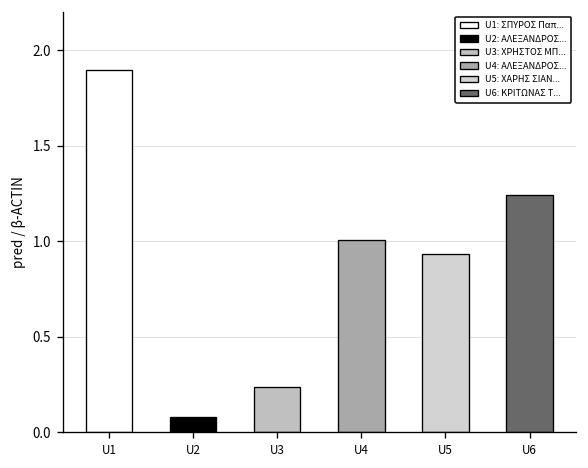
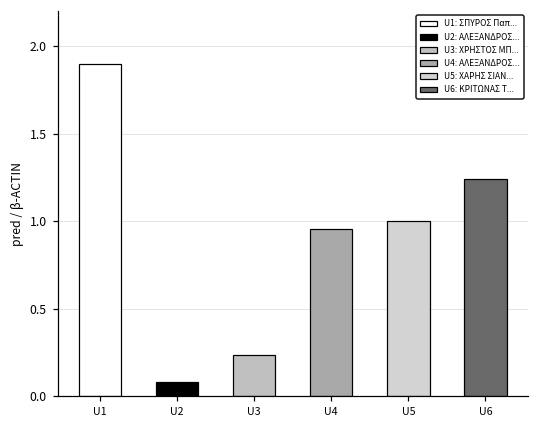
U4: 1.01 -> 0.95
U5: 0.93 -> 1.00
